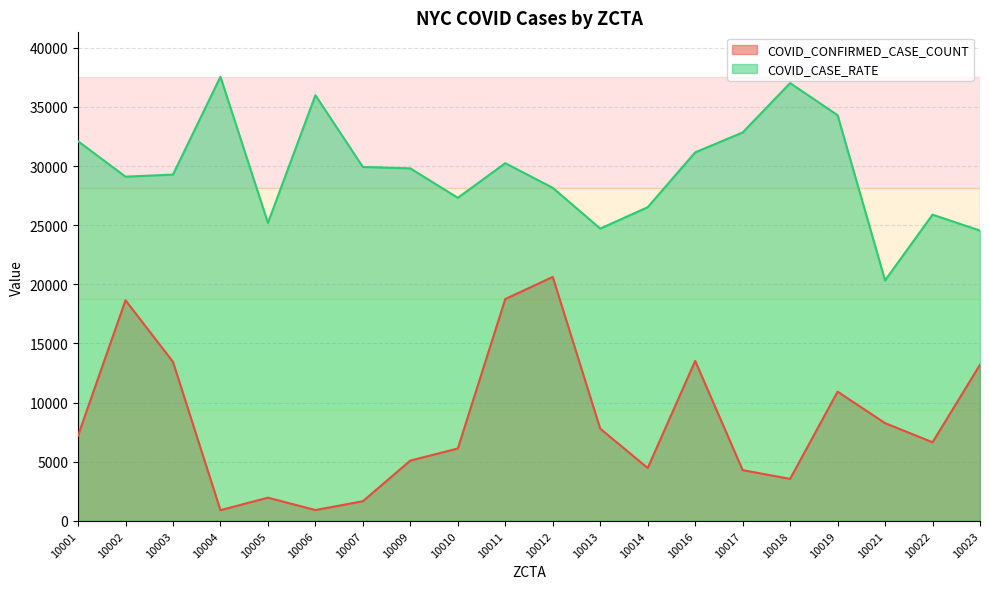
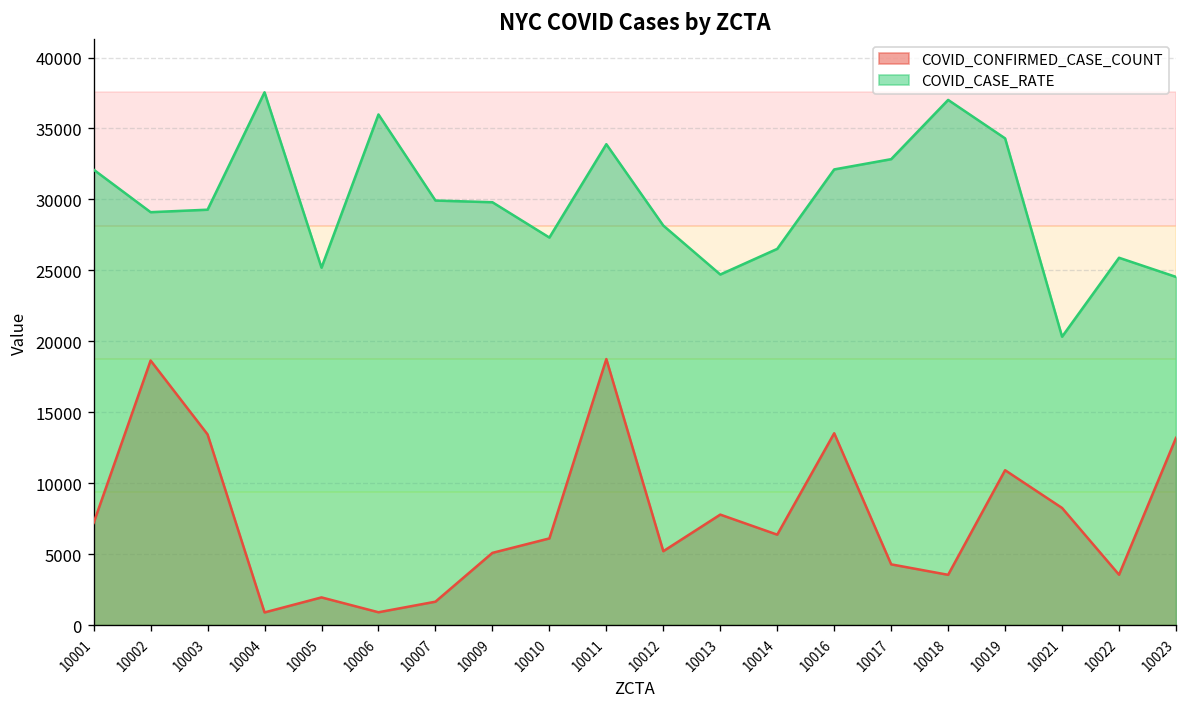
COVID_CASE_RATE, 10011: 30200 -> 33900
COVID_CONFIRMED_CASE_COUNT, 10012: 20600 -> 5200
COVID_CONFIRMED_CASE_COUNT, 10014: 4500 -> 6400
COVID_CASE_RATE, 10016: 31200 -> 32100
COVID_CONFIRMED_CASE_COUNT, 10022: 6600 -> 3600
